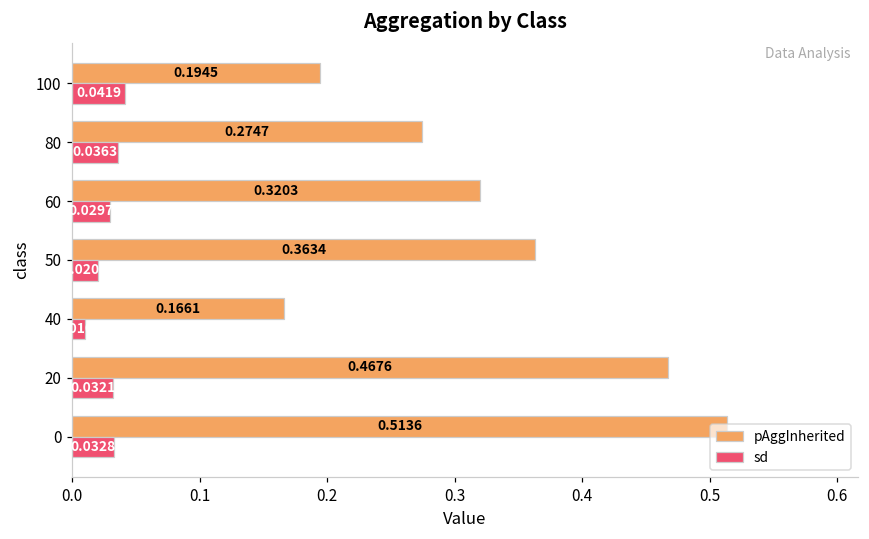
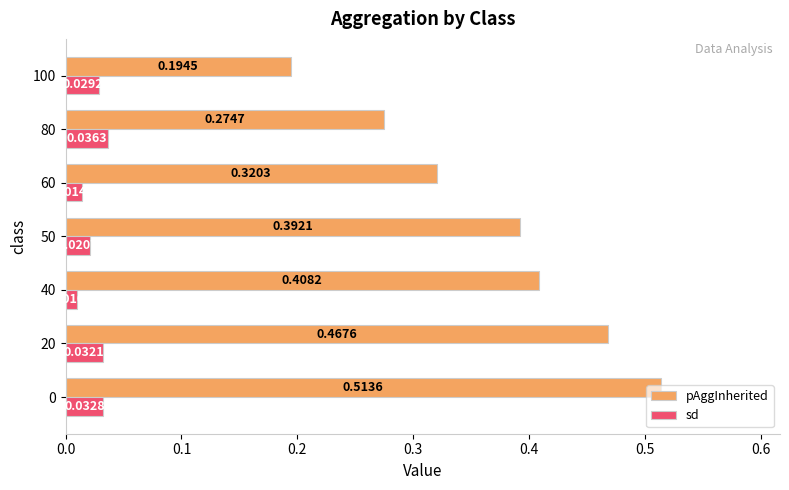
sd, 100: 0.0419 -> 0.0292
sd, 60: 0.030 -> 0.014
pAggInherited, 50: 0.3634 -> 0.3921
pAggInherited, 40: 0.1661 -> 0.4082
